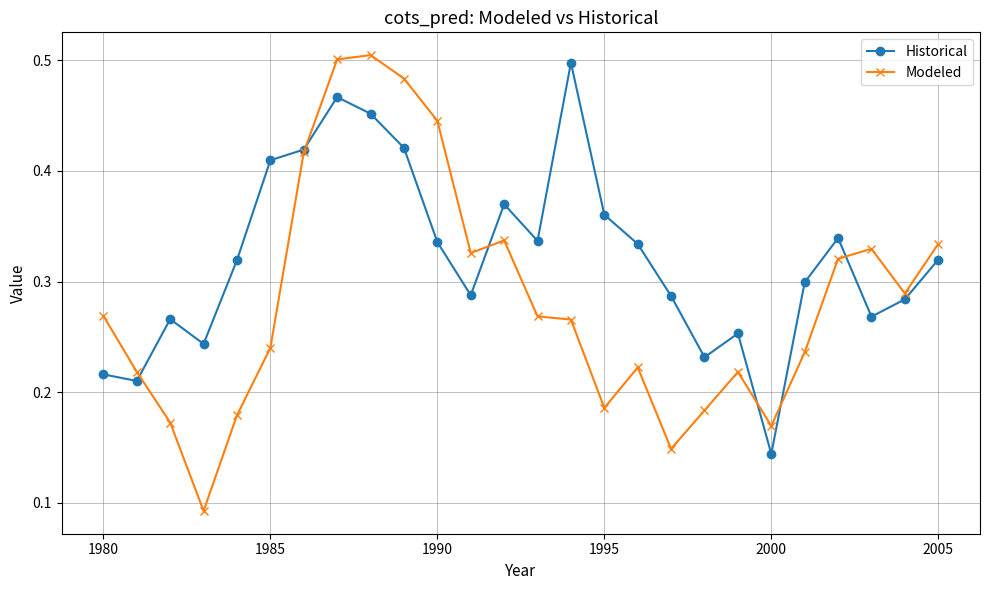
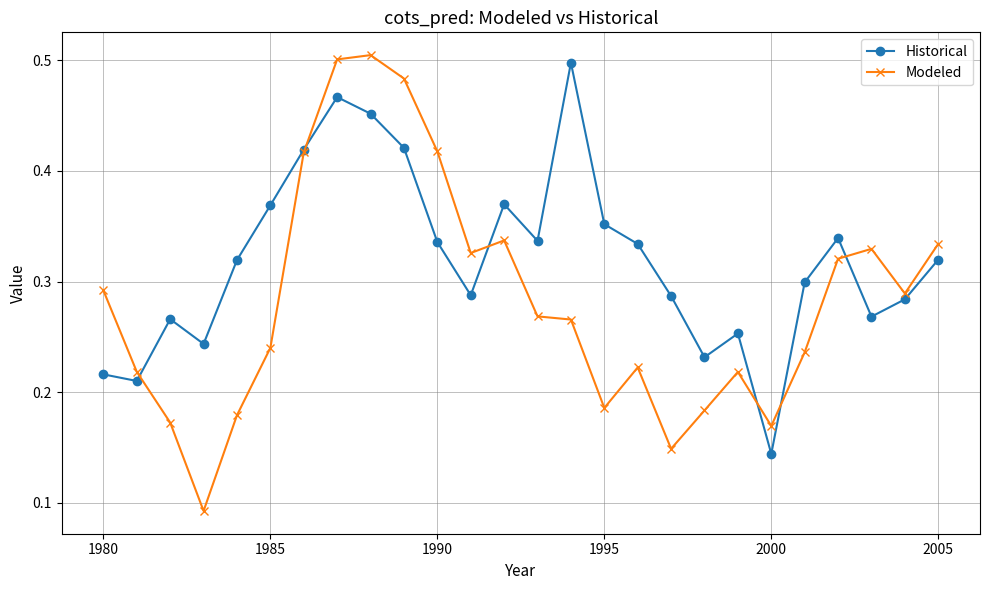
Modeled, 1980: 0.269 -> 0.292
Historical, 1985: 0.410 -> 0.369
Modeled, 1990: 0.445 -> 0.418
Historical, 1995: 0.360 -> 0.352
